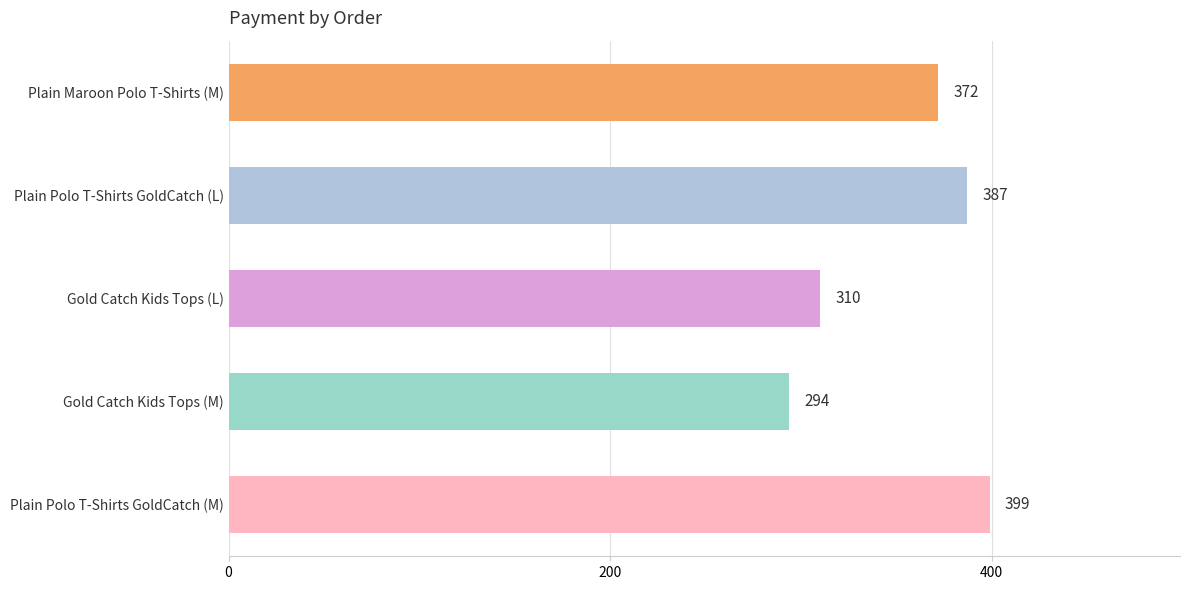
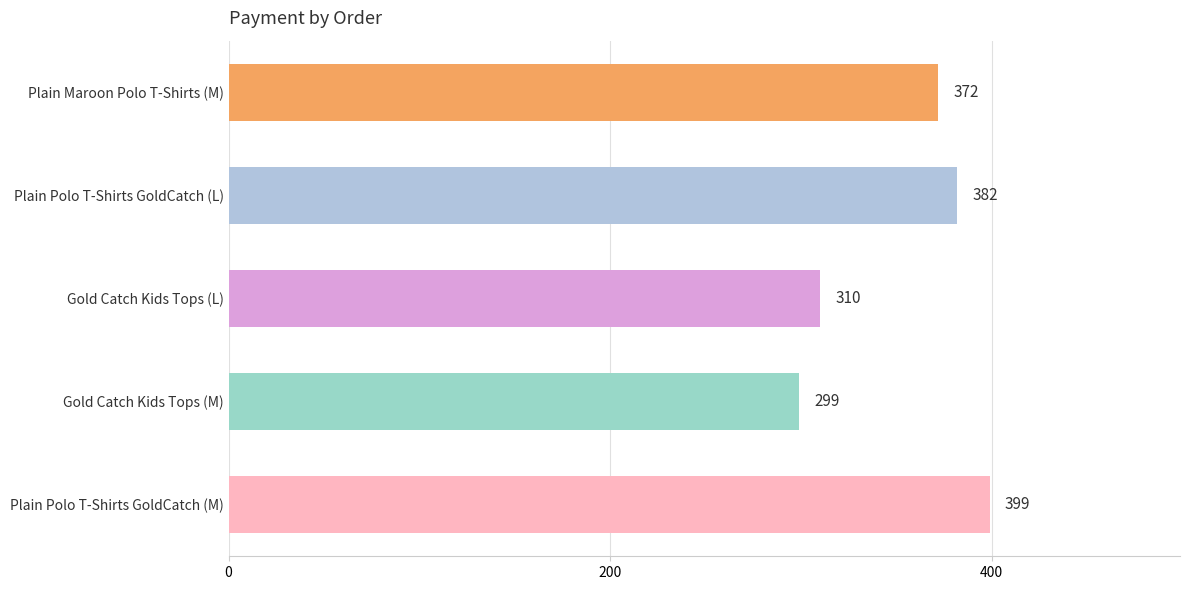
Plain Polo T-Shirts GoldCatch (L): 387 -> 382
Gold Catch Kids Tops (M): 294 -> 299
